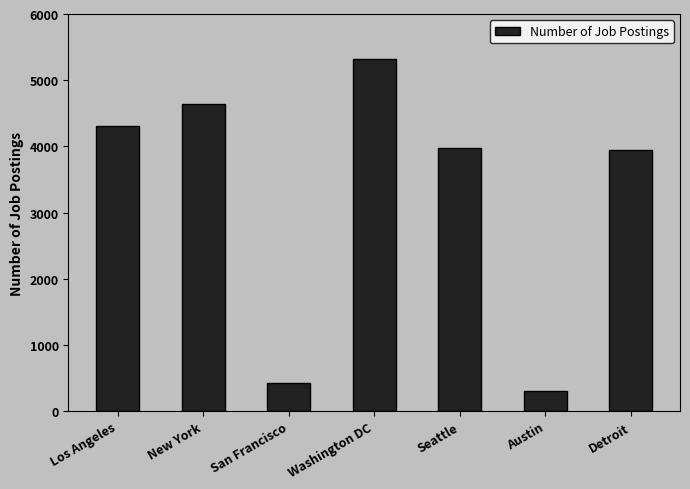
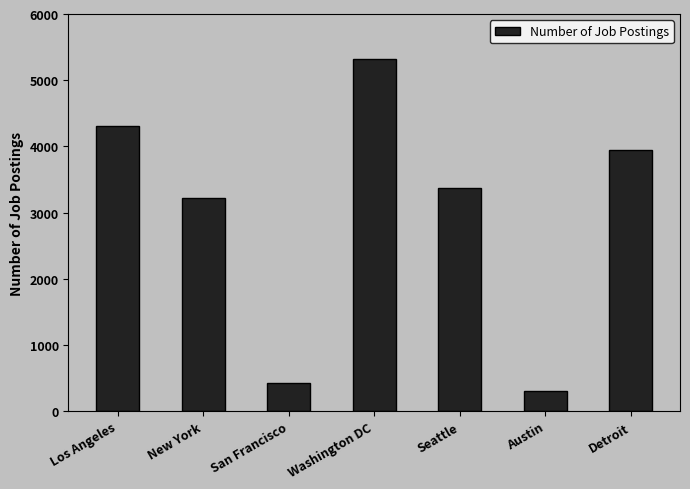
New York: 4600 -> 3200
Seattle: 4000 -> 3400
